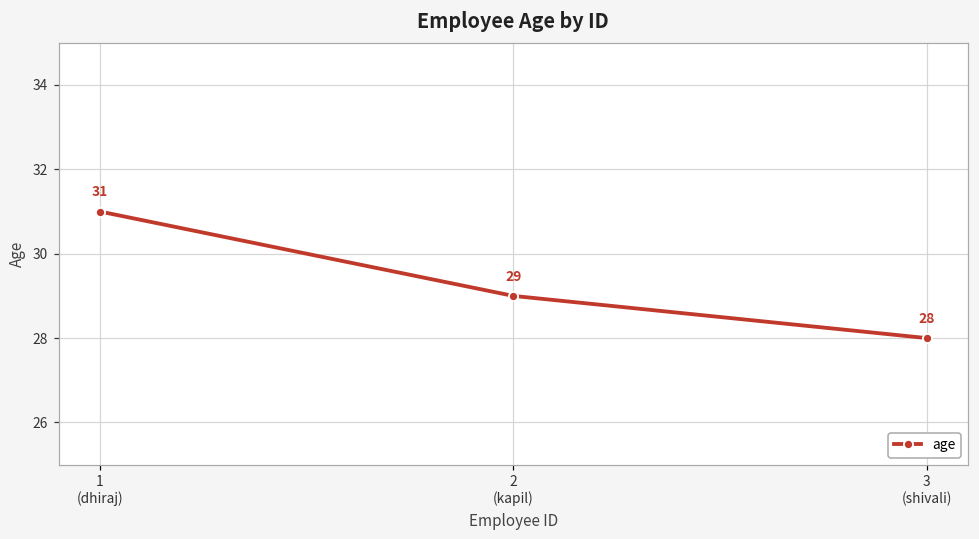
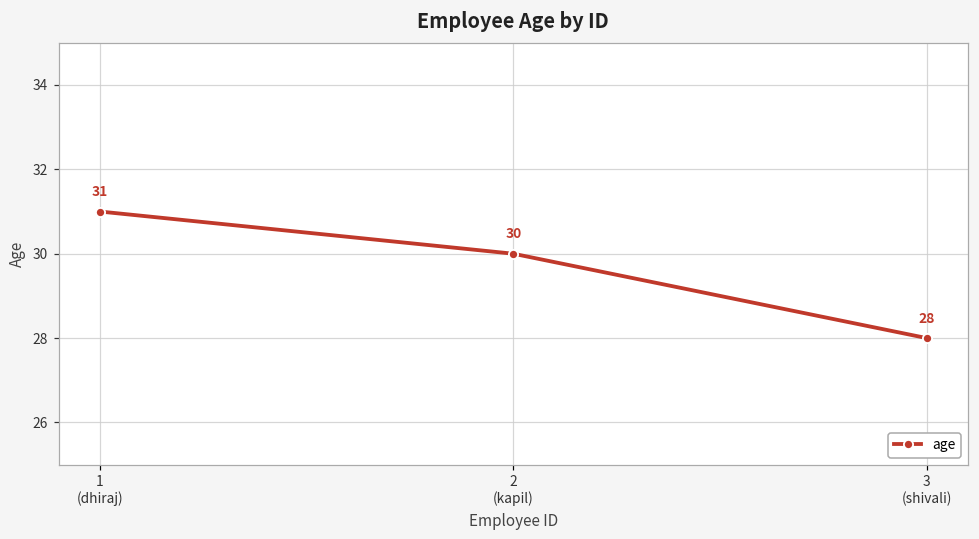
2 (kapil): 29 -> 30
